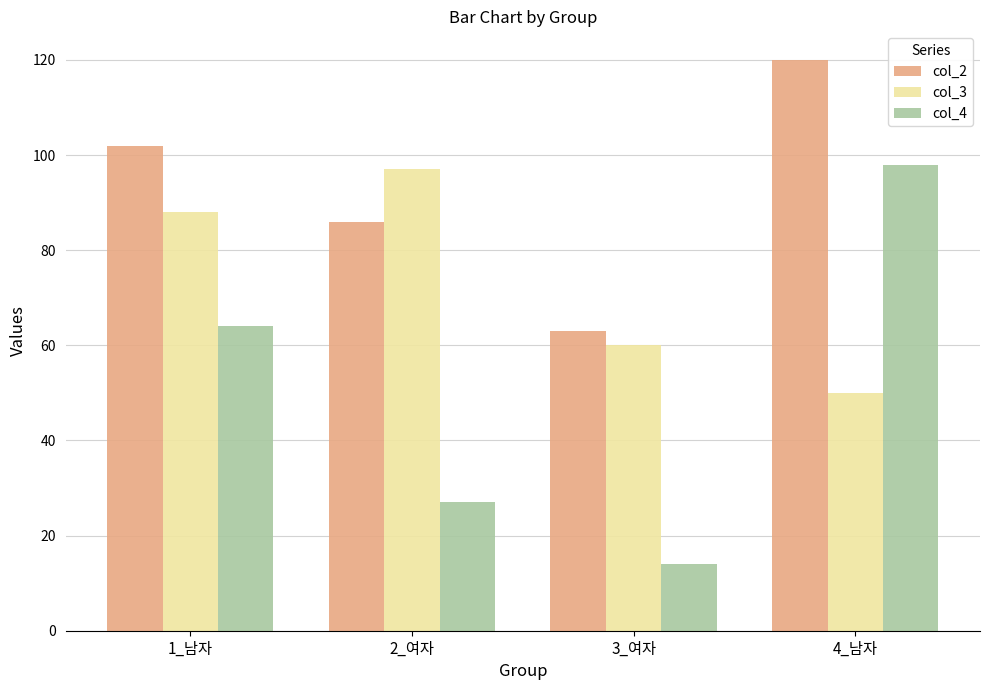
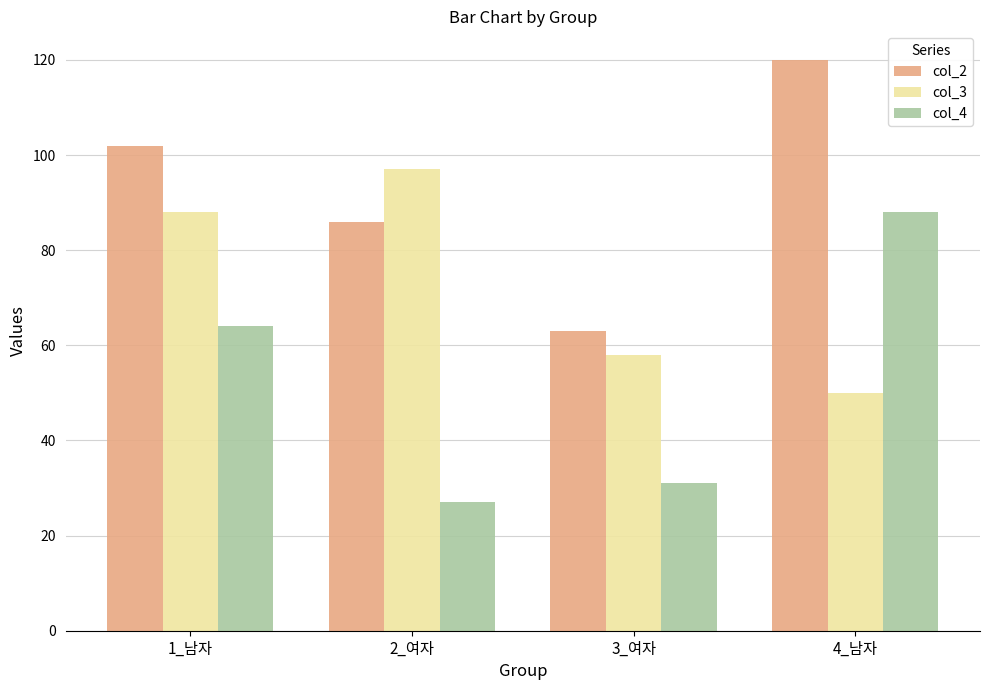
col_3, 3_여자: 60 -> 58
col_4, 3_여자: 14 -> 31
col_4, 4_남자: 98 -> 88
